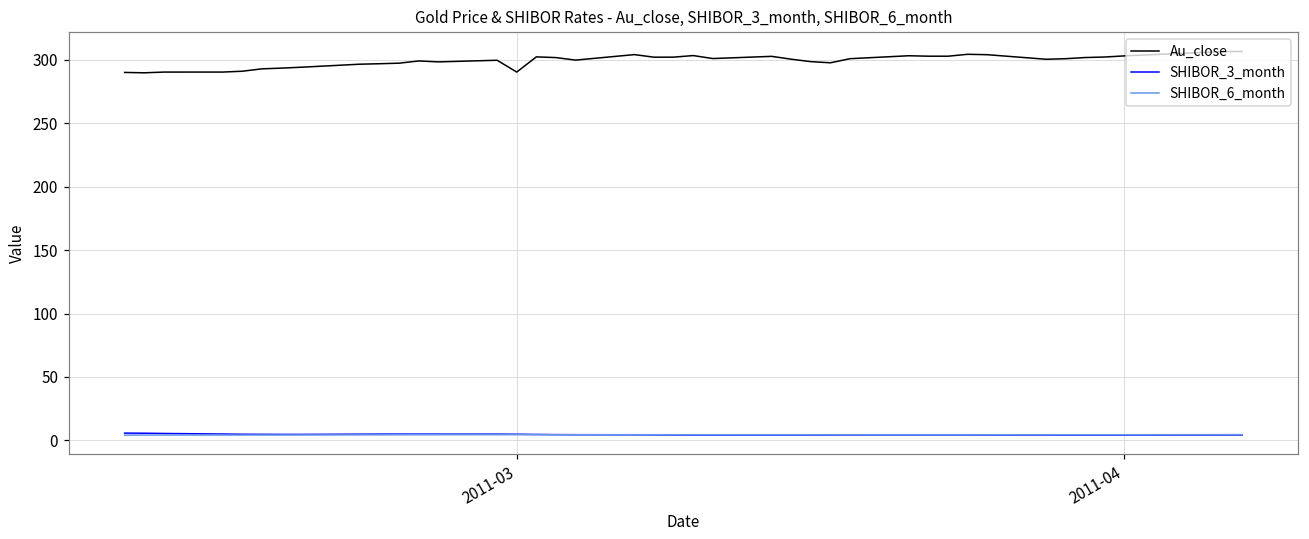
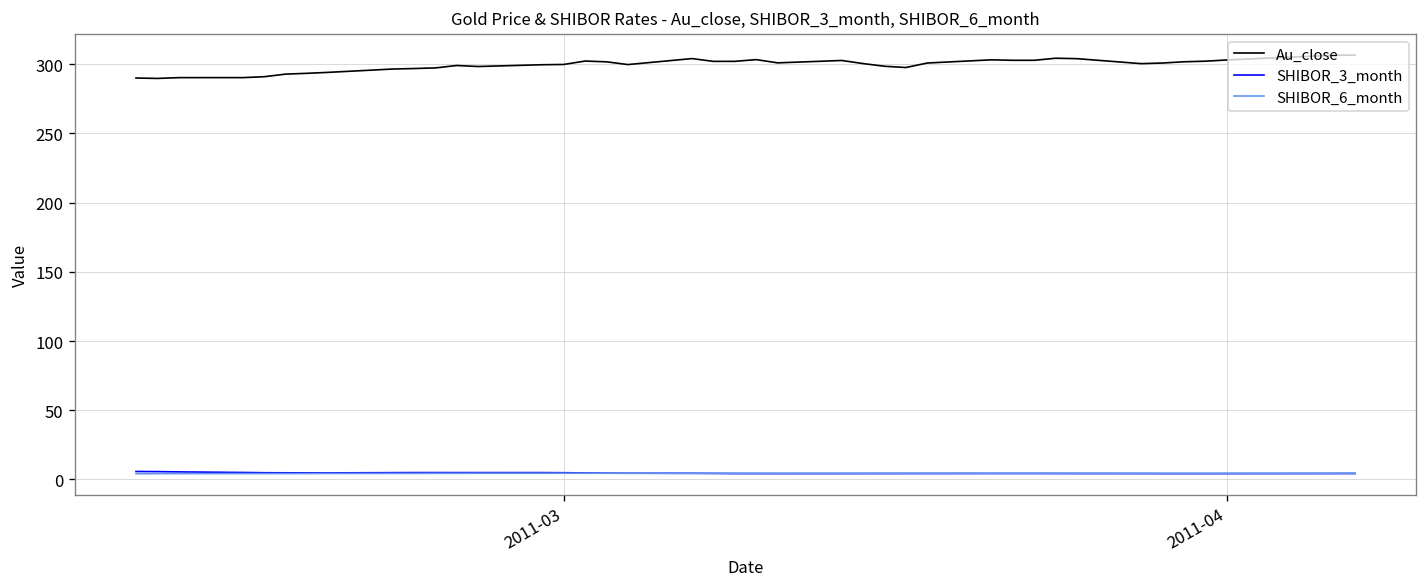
Au_close, 2011-03: 290 -> 300
